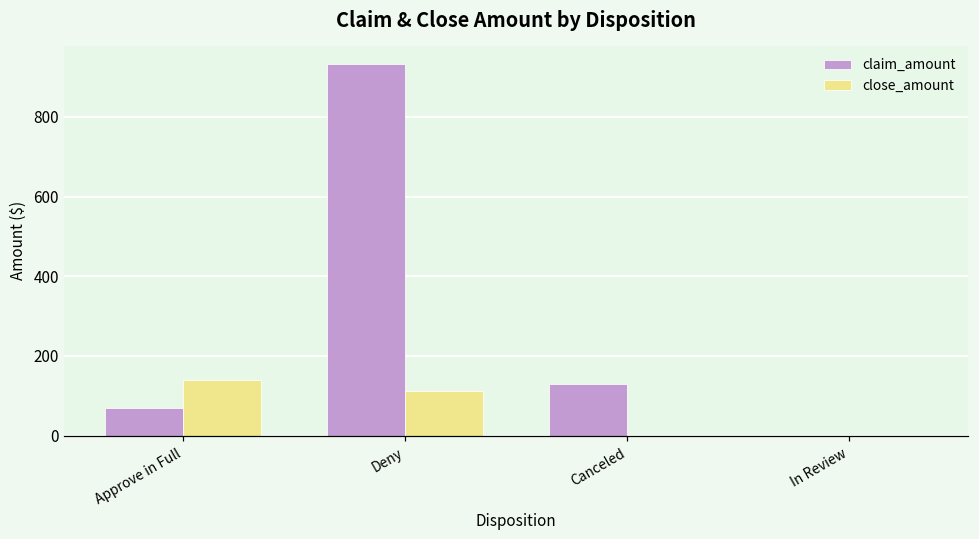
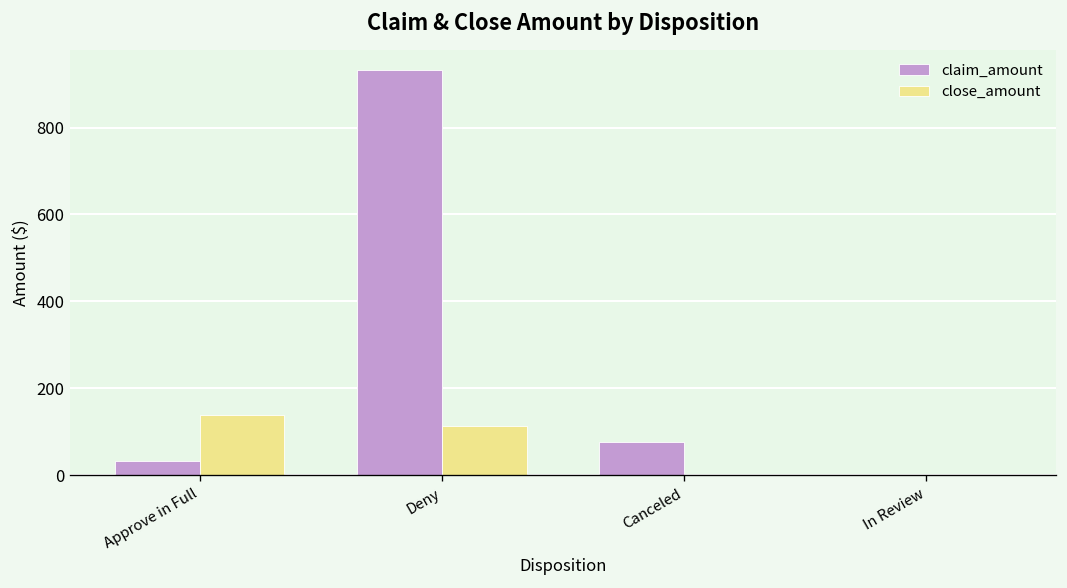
claim_amount, Approve in Full: 70 -> 30
claim_amount, Canceled: 130 -> 80
